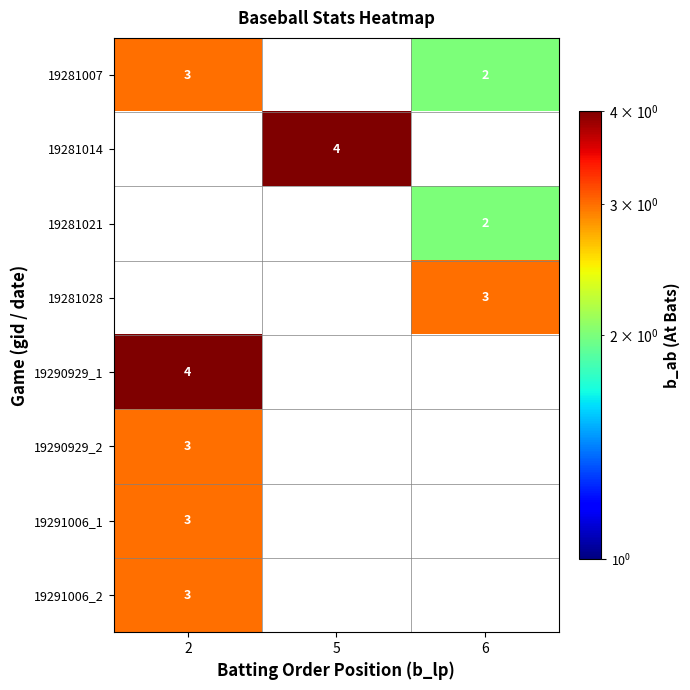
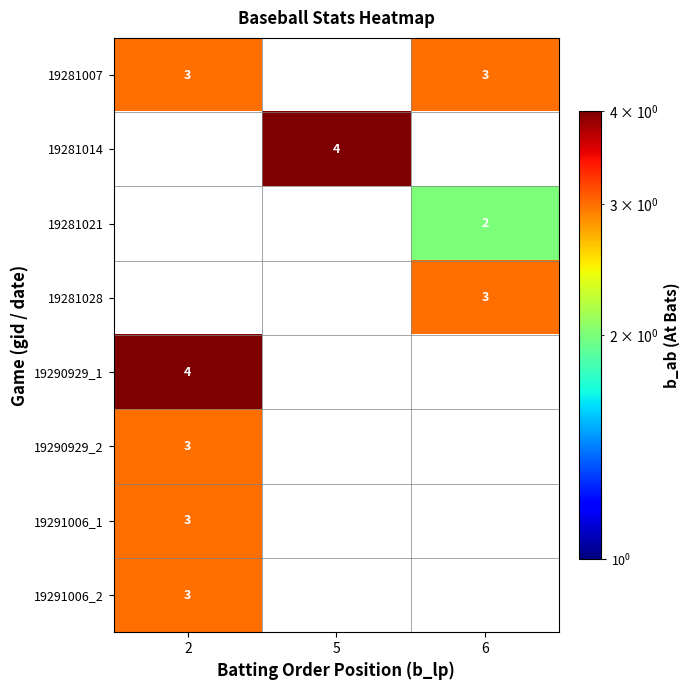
19281007, 6: 2 -> 3
